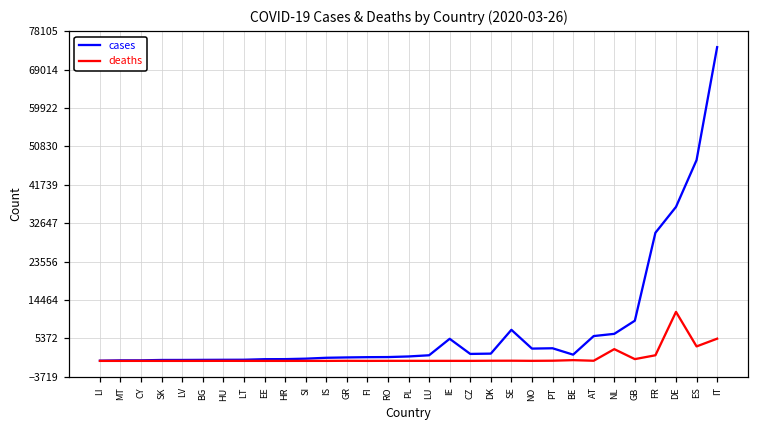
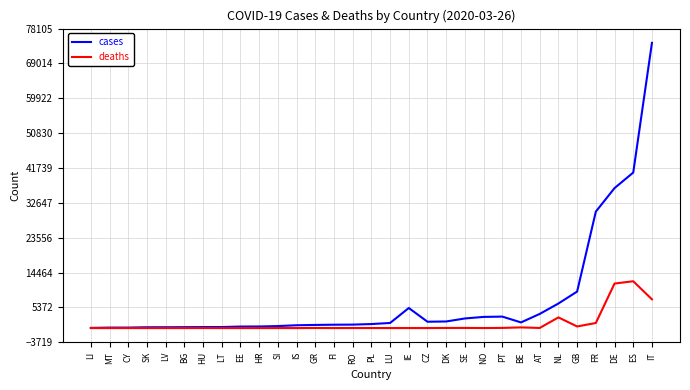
cases, SE: 7000 -> 3000
cases, AT: 6000 -> 4000
cases, ES: 48000 -> 41000
deaths, ES: 3000 -> 12000
deaths, IT: 5000 -> 8000
